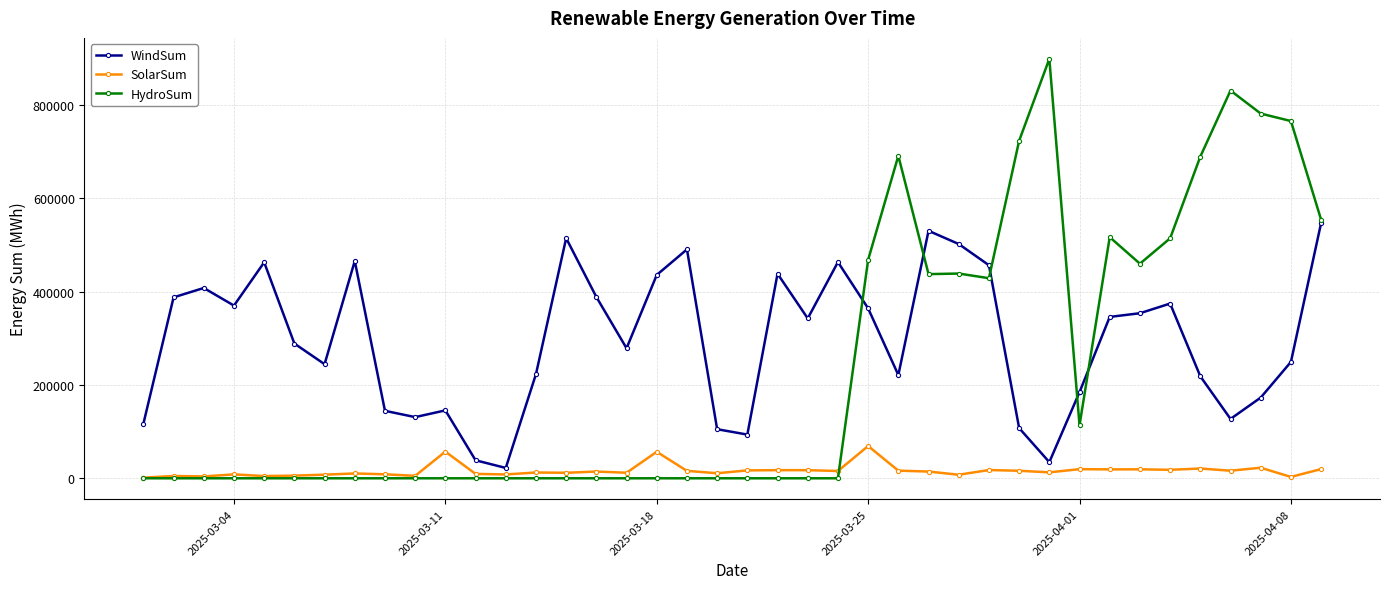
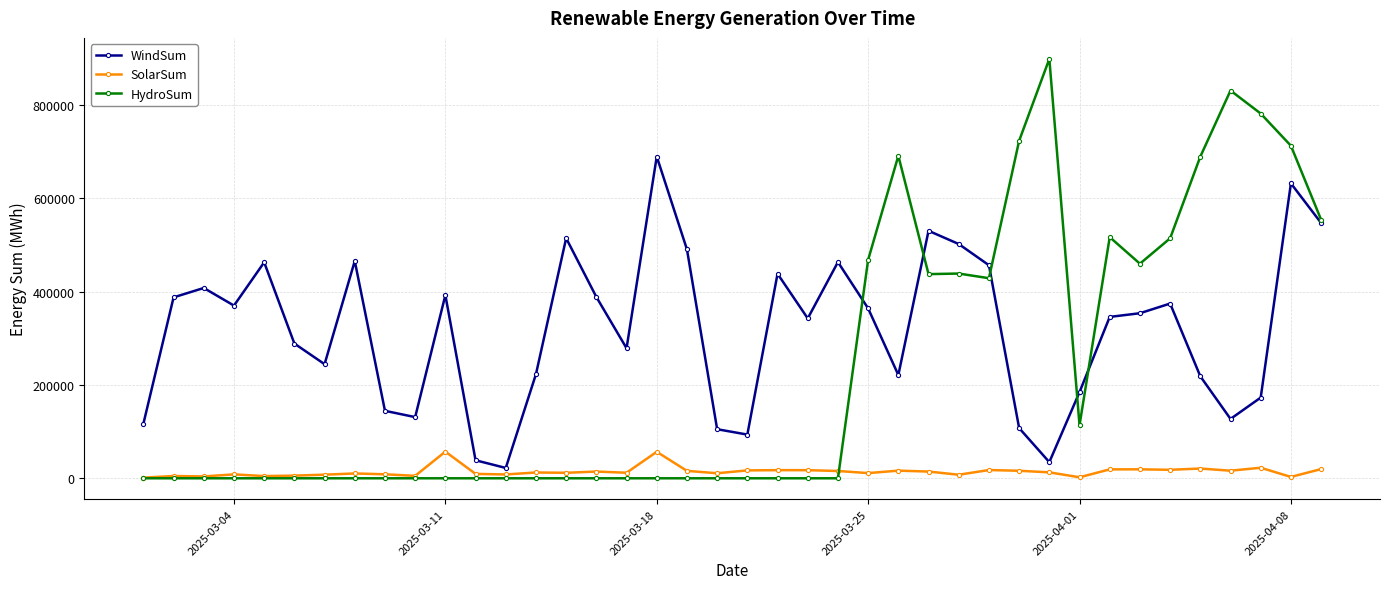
WindSum, 2025-03-11: 150000 -> 390000
WindSum, 2025-03-18: 440000 -> 690000
SolarSum, 2025-03-25: 70000 -> 10000
SolarSum, 2025-04-01: 20000 -> 0
WindSum, 2025-04-08: 250000 -> 630000
HydroSum, 2025-04-08: 770000 -> 710000
